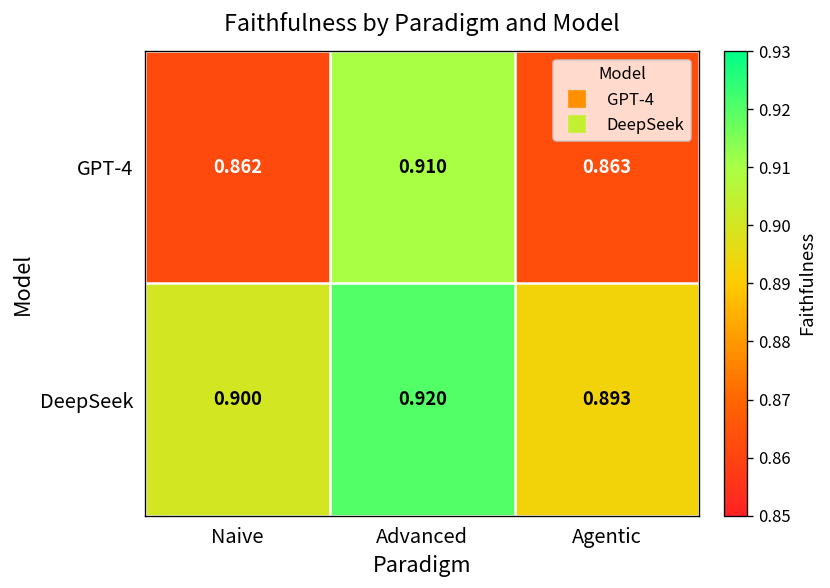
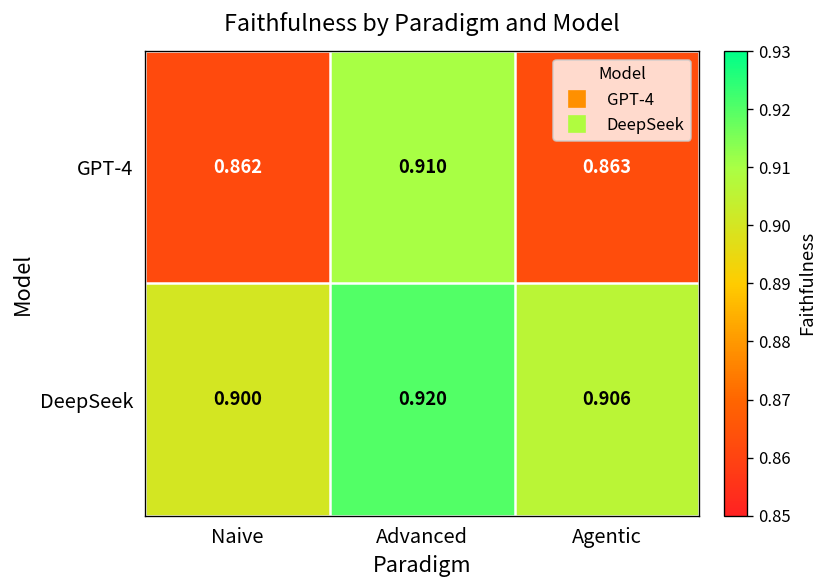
DeepSeek, Agentic: 0.893 -> 0.906
